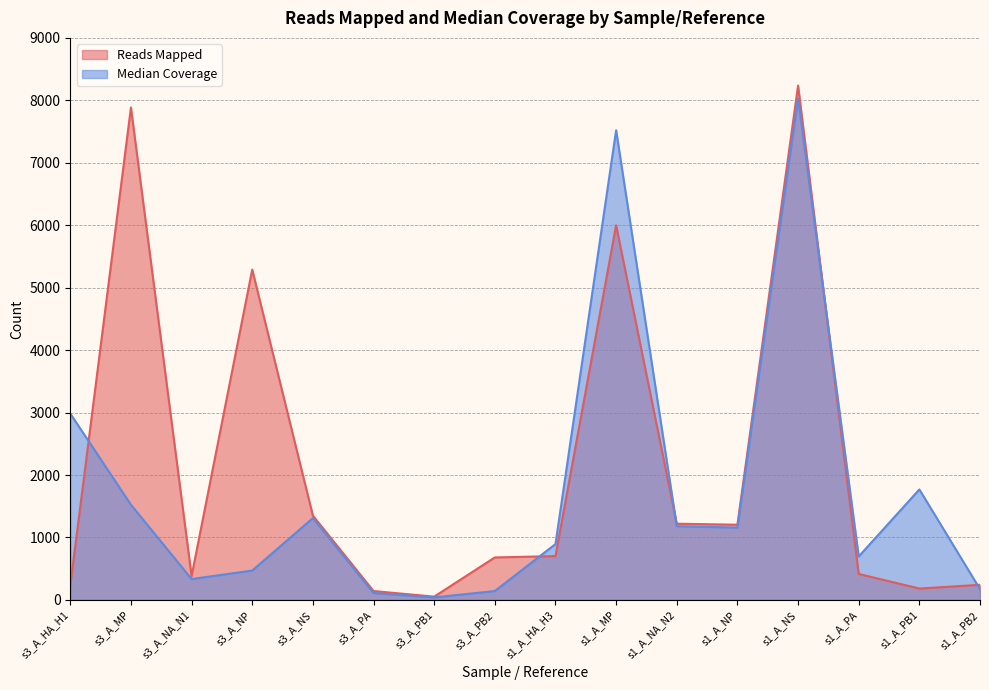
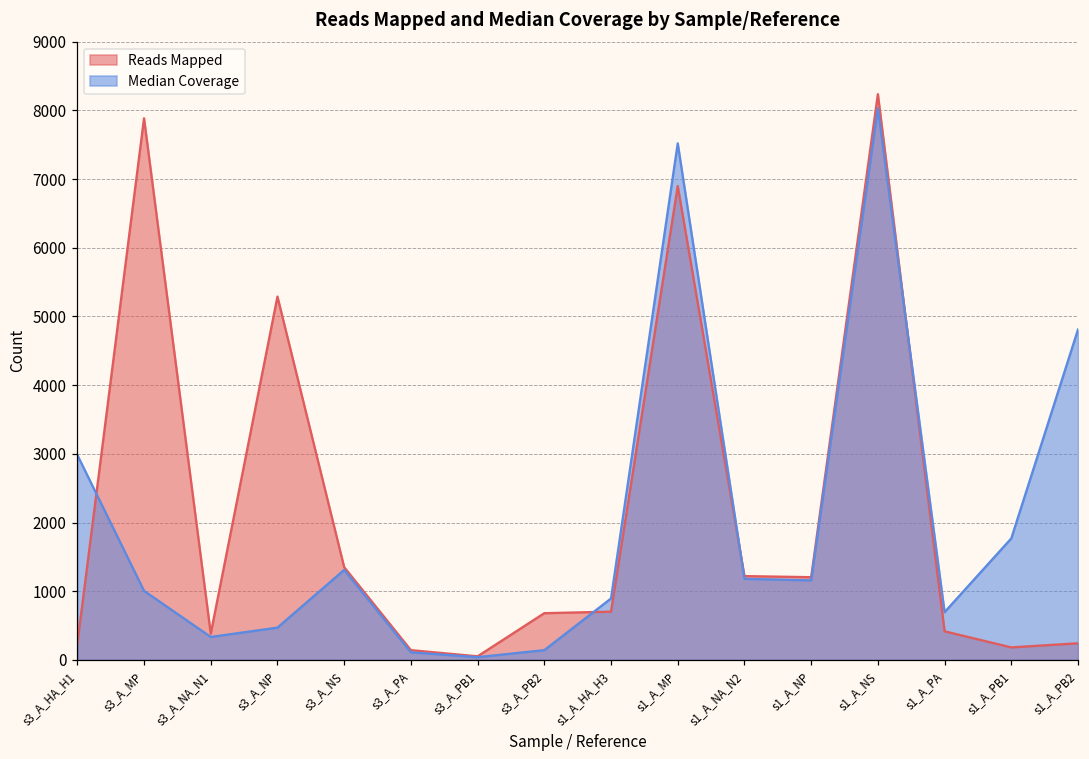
Median Coverage, s3_A_MP: 1500 -> 1000
Reads Mapped, s1_A_MP: 6000 -> 6900
Median Coverage, s1_A_PB2: 200 -> 4800
